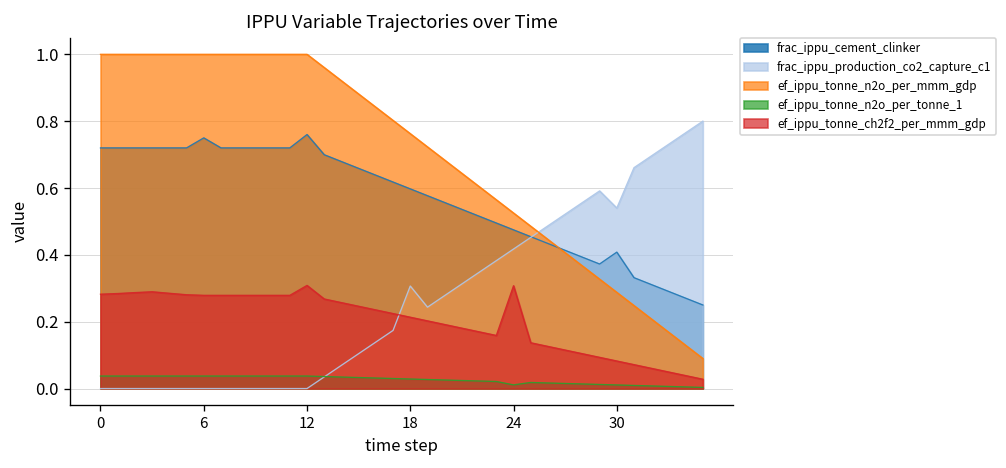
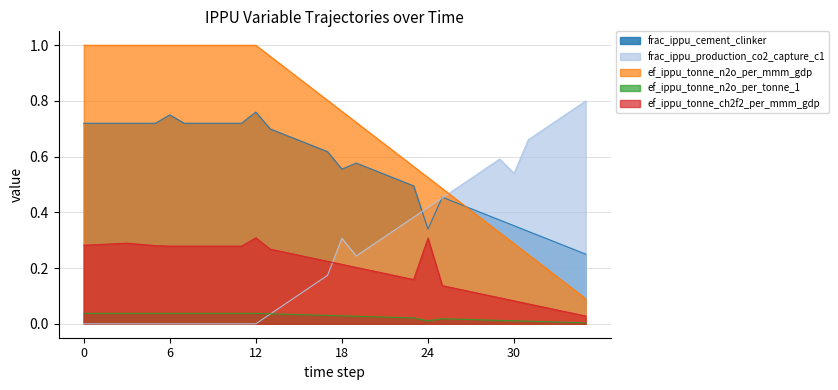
frac_ippu_cement_clinker, 18: 0.60 -> 0.56
frac_ippu_cement_clinker, 24: 0.47 -> 0.34
frac_ippu_cement_clinker, 30: 0.41 -> 0.35
